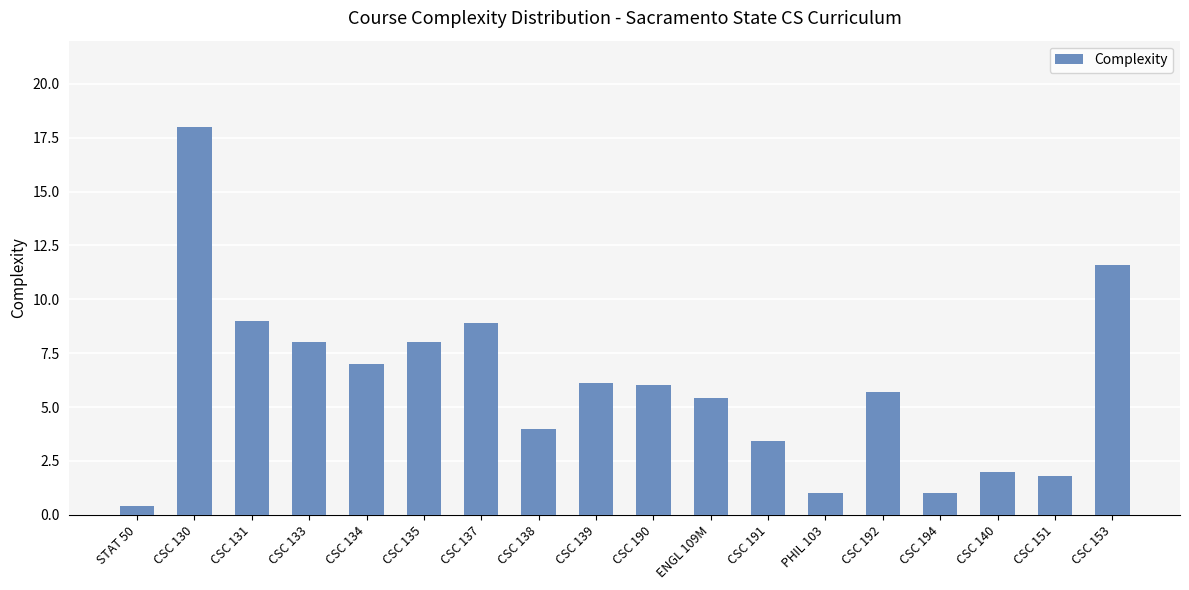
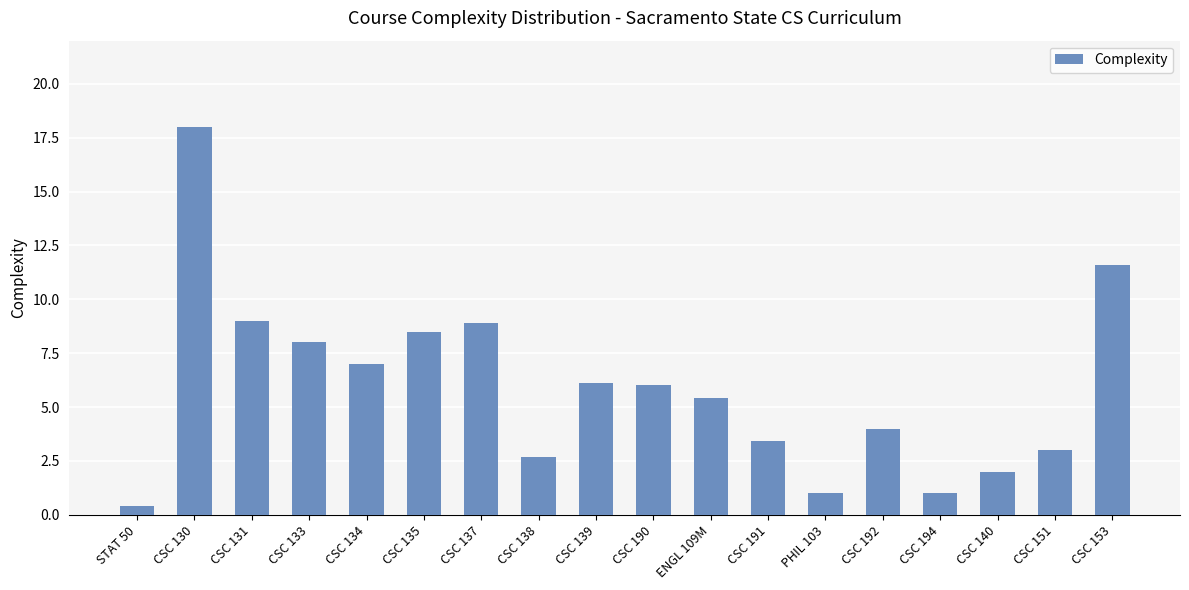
CSC 135: 8.0 -> 8.5
CSC 138: 4.0 -> 2.7
CSC 192: 5.7 -> 4.0
CSC 151: 1.8 -> 3.0
